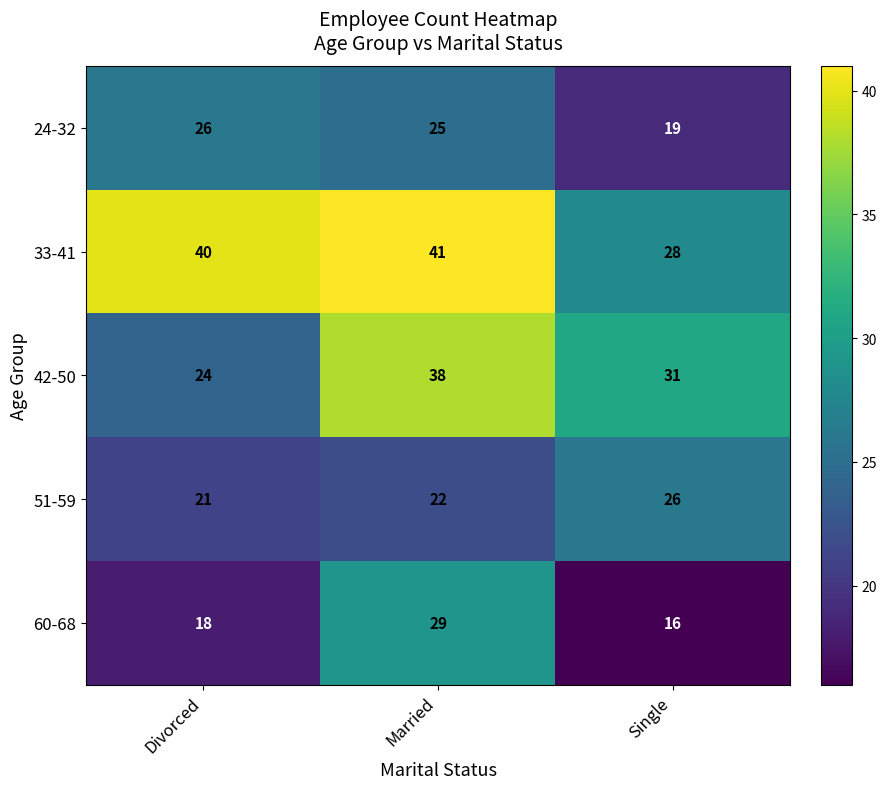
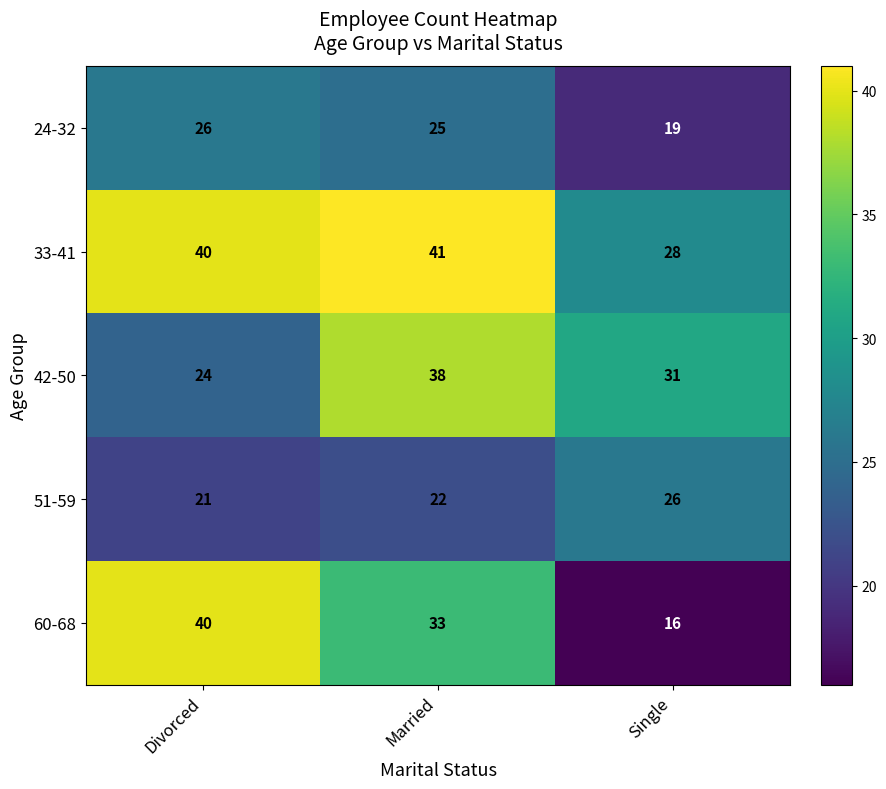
60-68, Divorced: 18 -> 40
60-68, Married: 29 -> 33
